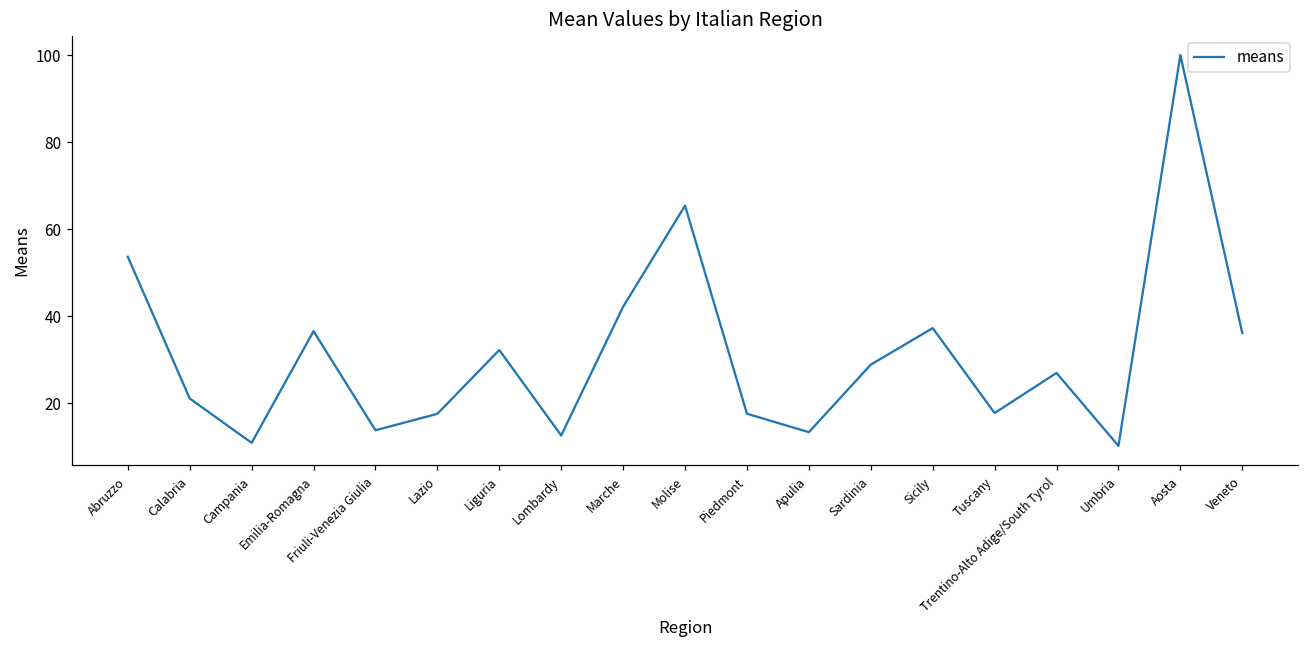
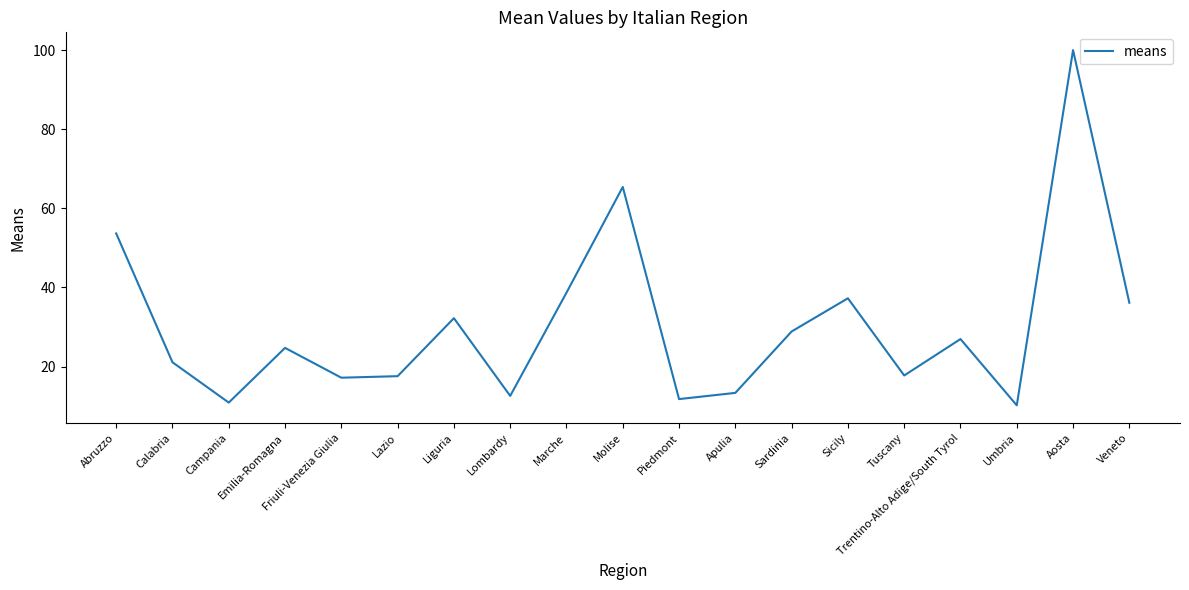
Emilia-Romagna: 37 -> 25
Friuli-Venezia Giulia: 14 -> 17
Marche: 42 -> 39
Piedmont: 18 -> 12
